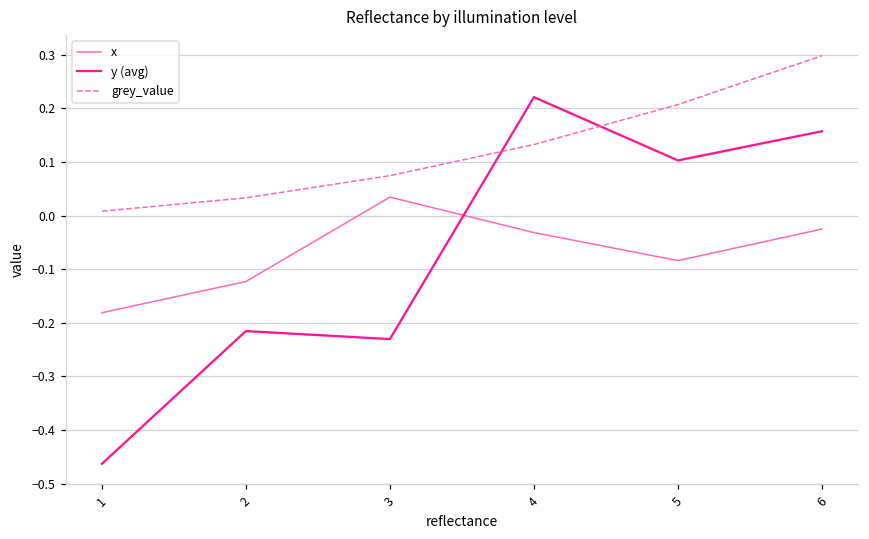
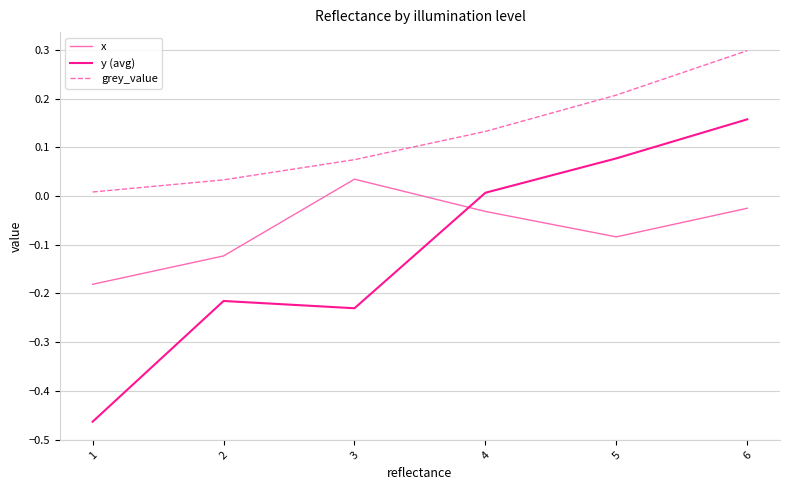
y (avg), 4: 0.22 -> 0.01
y (avg), 5: 0.10 -> 0.08
